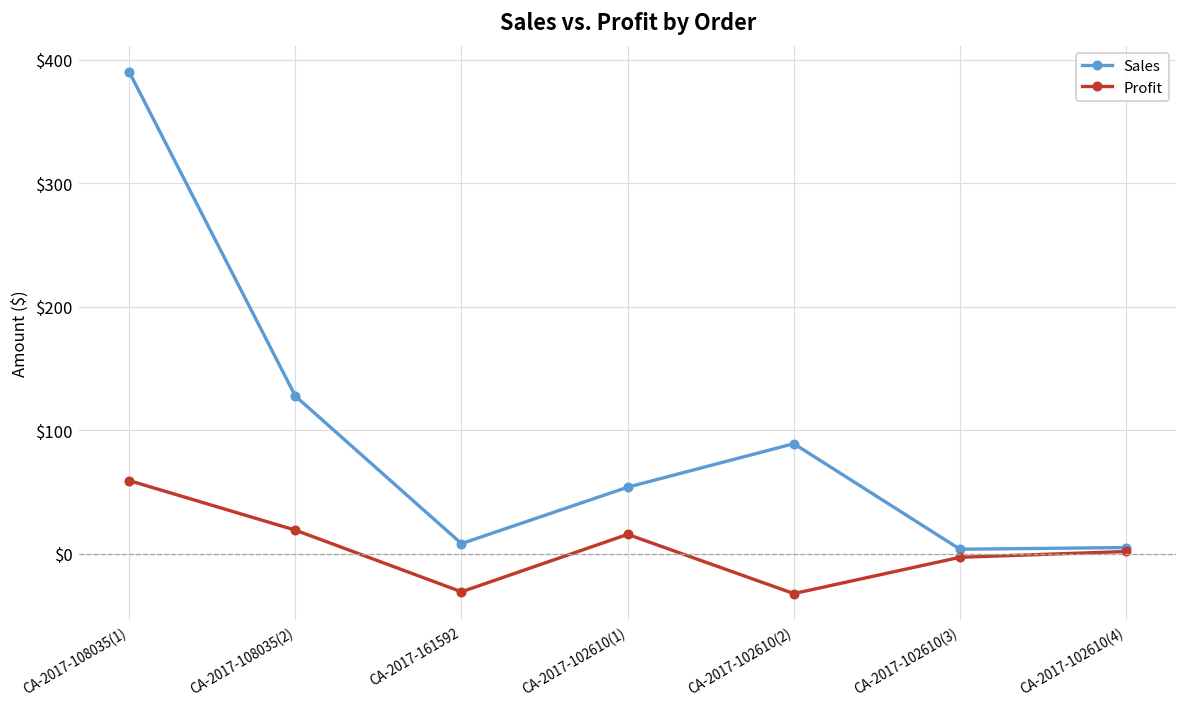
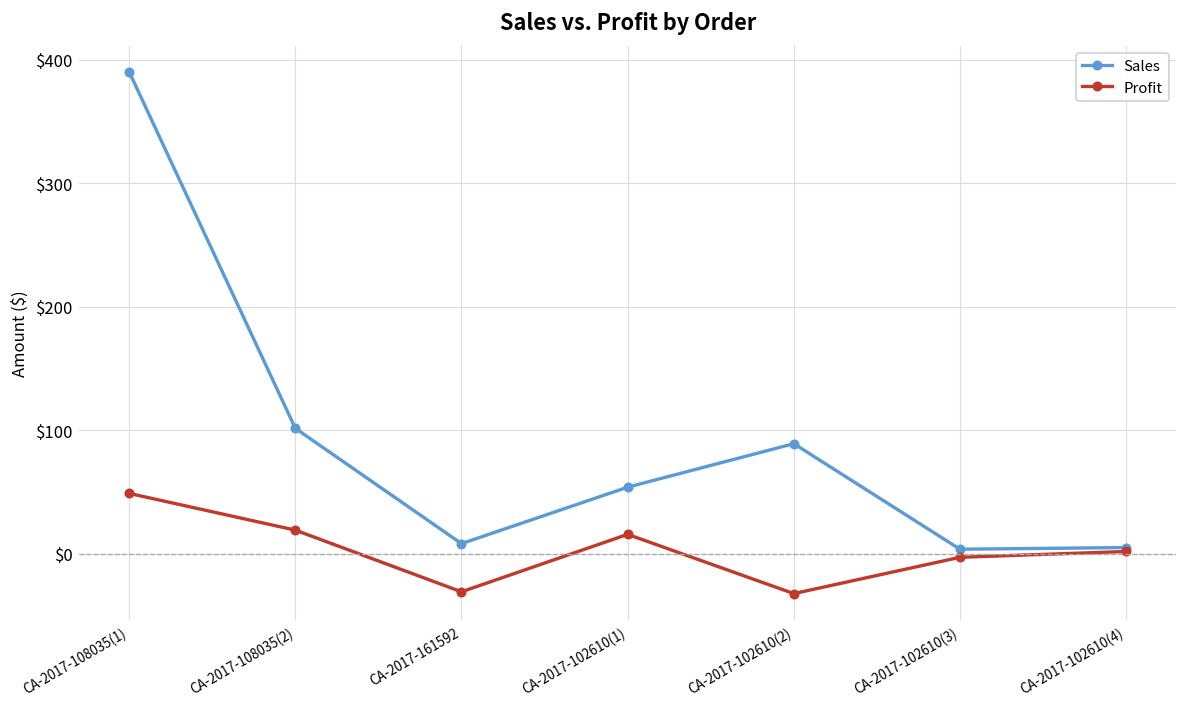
Profit, CA-2017-108035(1): $59 -> $49
Sales, CA-2017-108035(2): $128 -> $102
